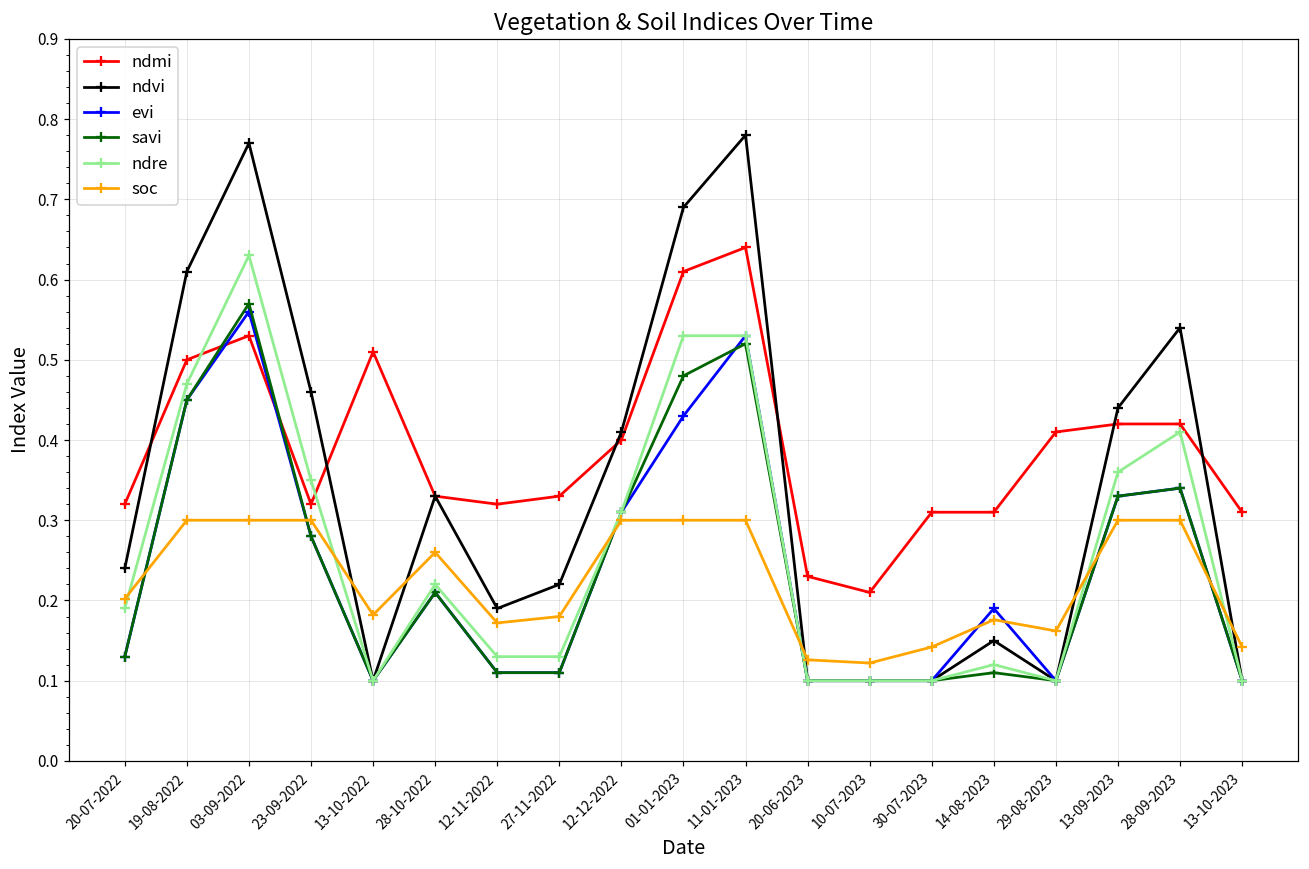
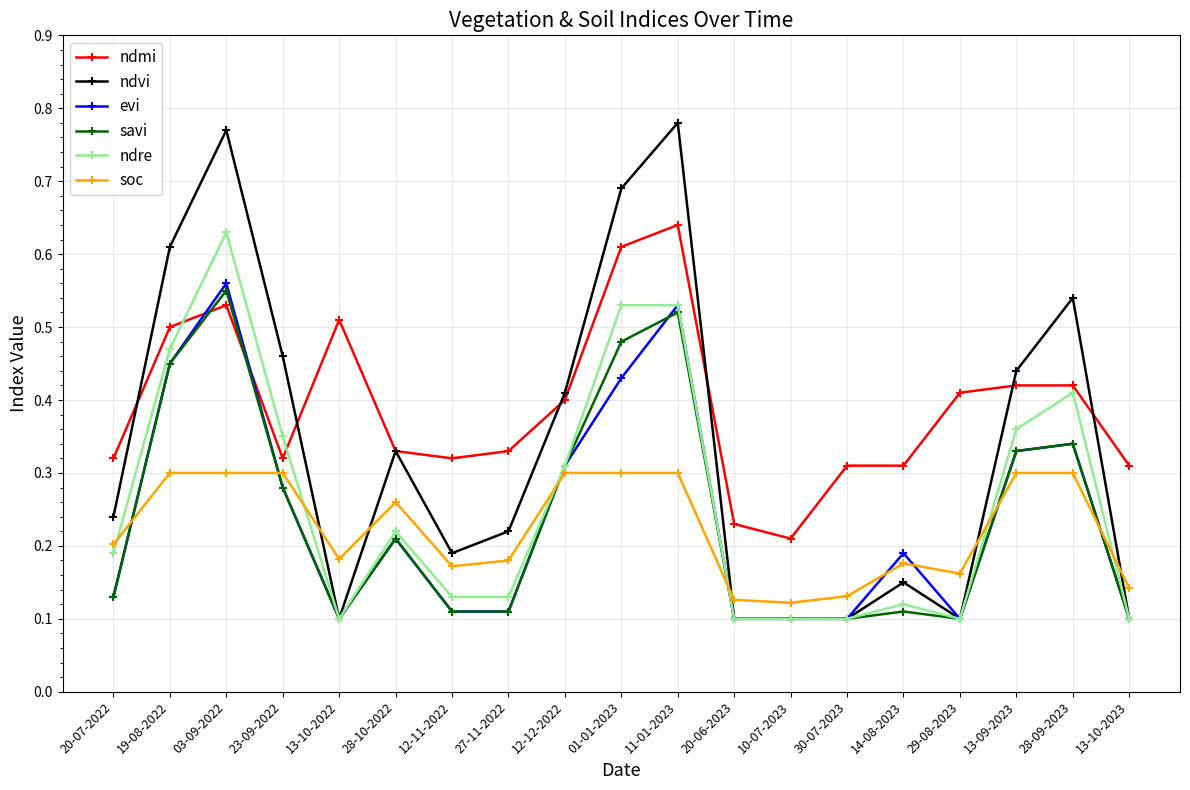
savi, 03-09-2022: 0.57 -> 0.55
soc, 30-07-2023: 0.14 -> 0.13
